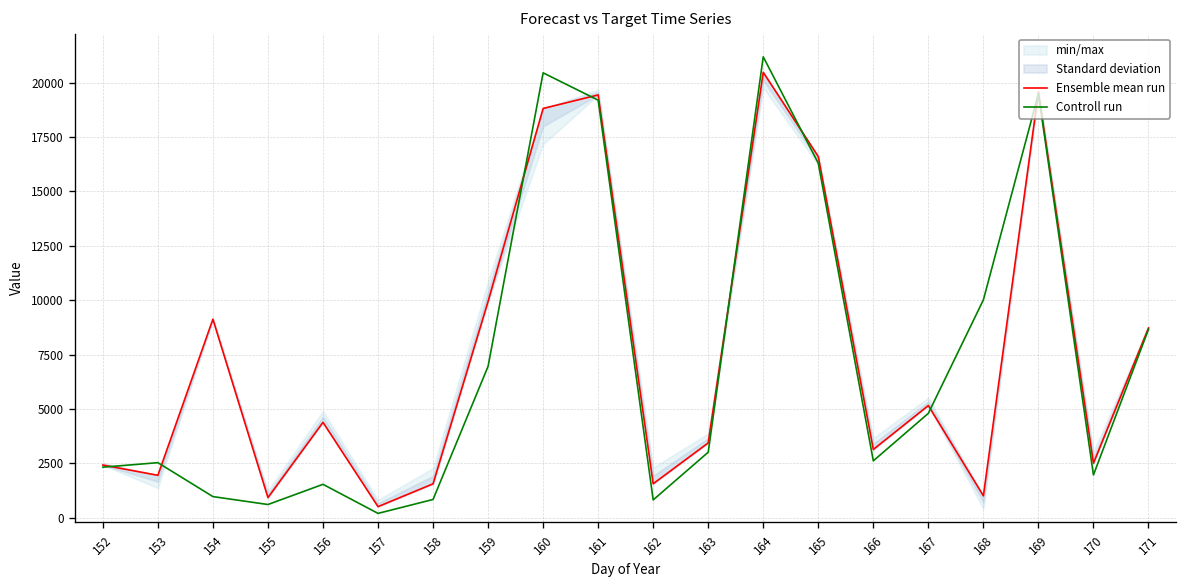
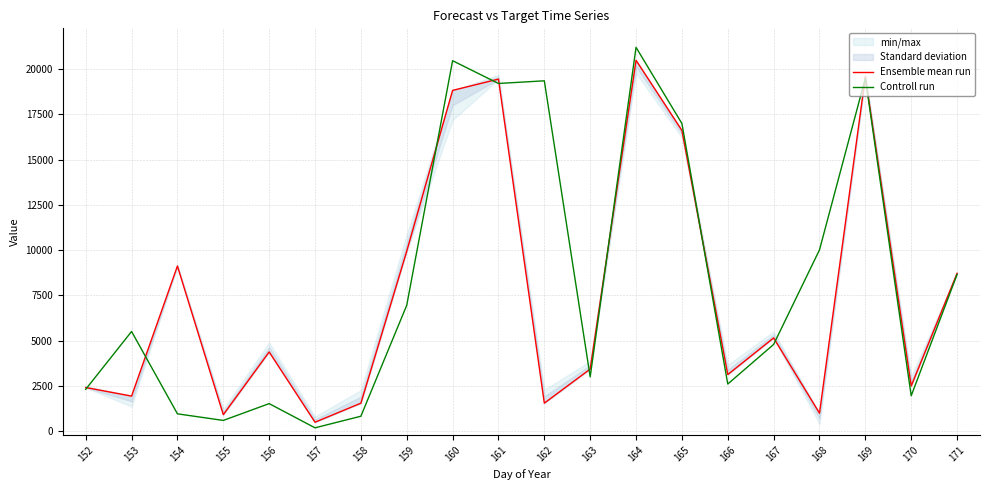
Controll run, 153: 2500 -> 5500
Controll run, 162: 800 -> 19300
Controll run, 165: 16300 -> 17000
